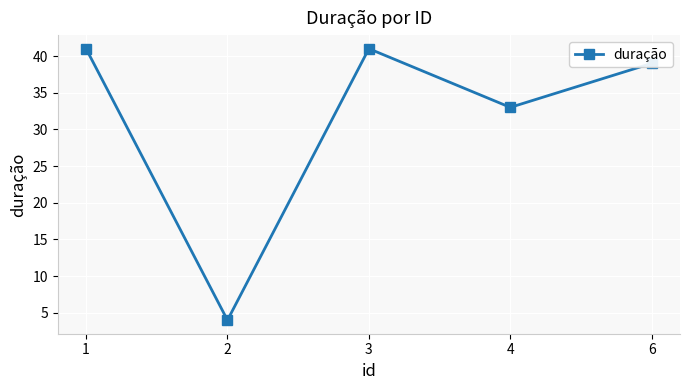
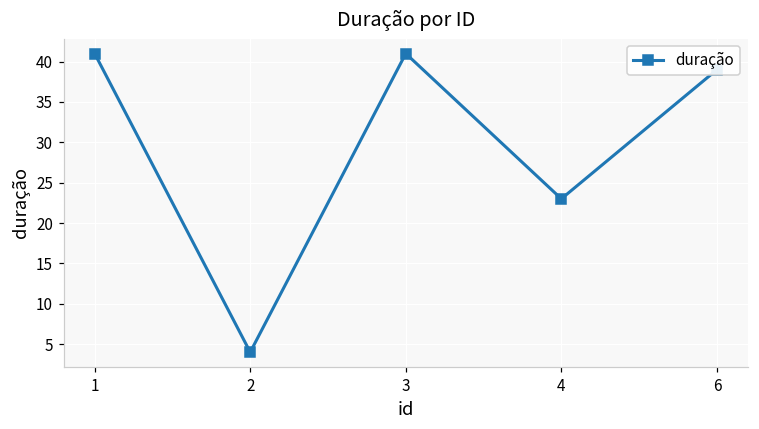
4: 33 -> 23
